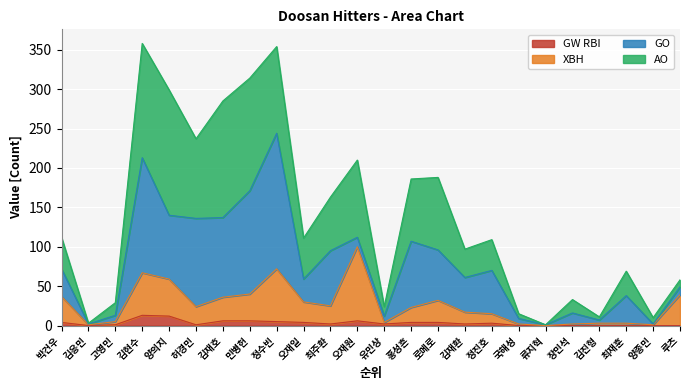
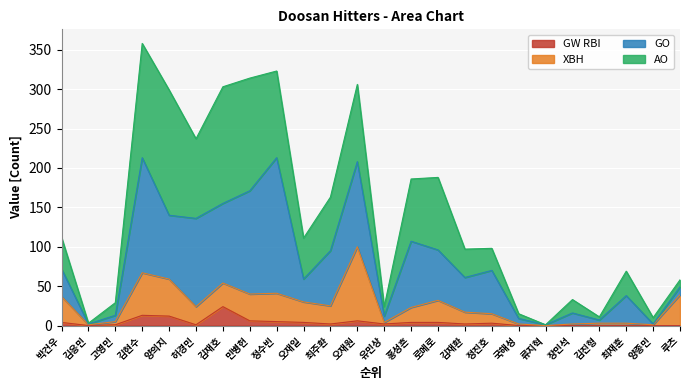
GW RBI, 김재호: 10 -> 20
XBH, 정수빈: 70 -> 40
GO, 오재원: 10 -> 110
AO, 정진호: 40 -> 30
